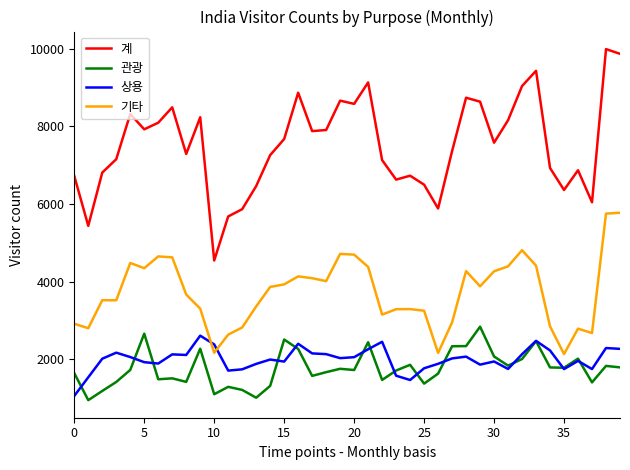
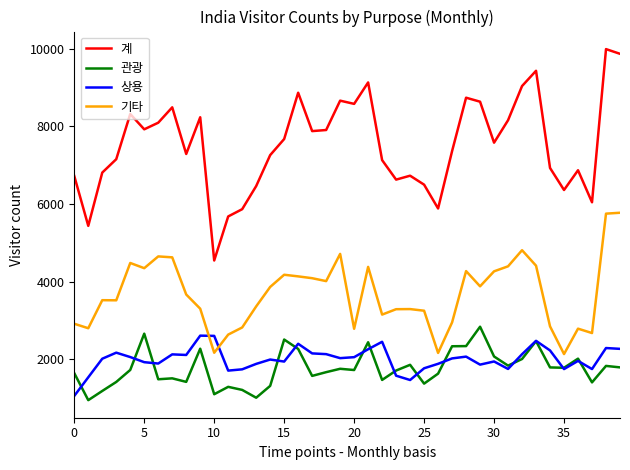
상용, 10: 2400 -> 2600
기타, 15: 3900 -> 4200
기타, 20: 4700 -> 2800
